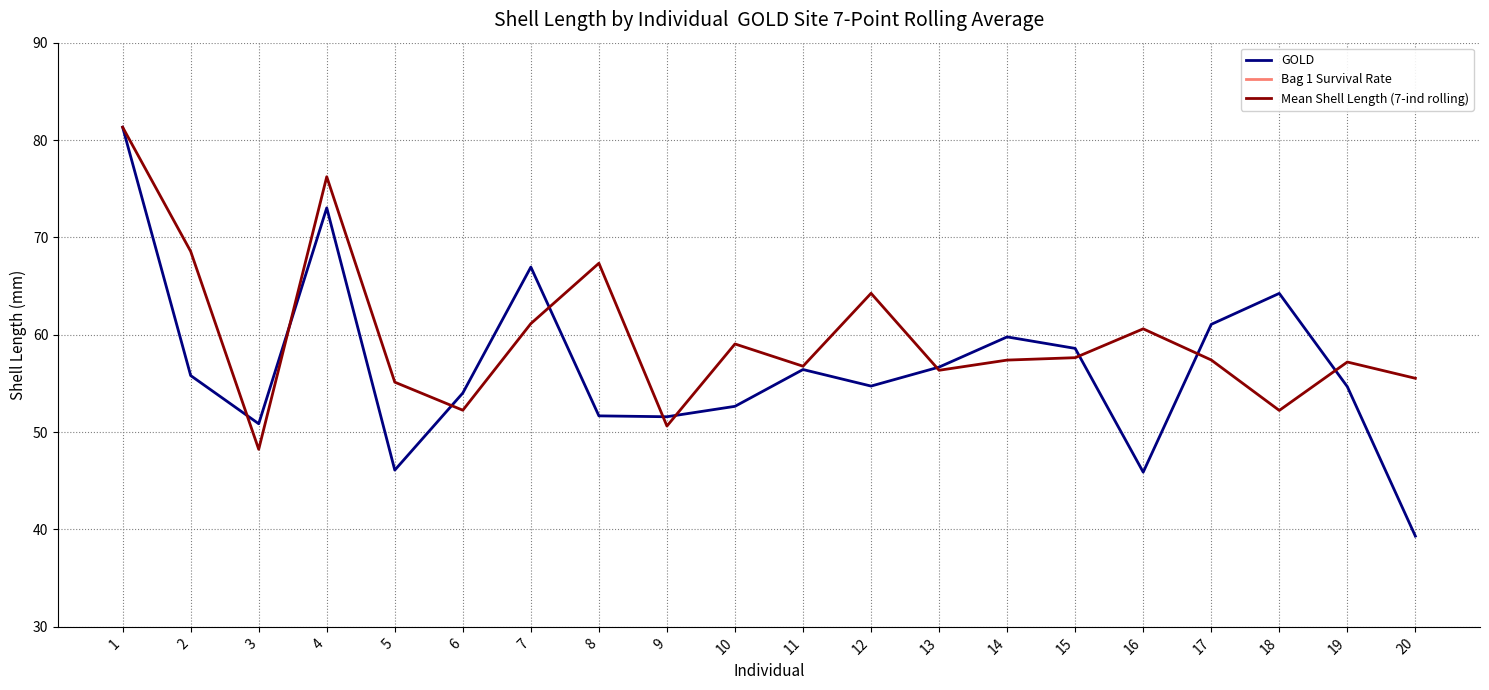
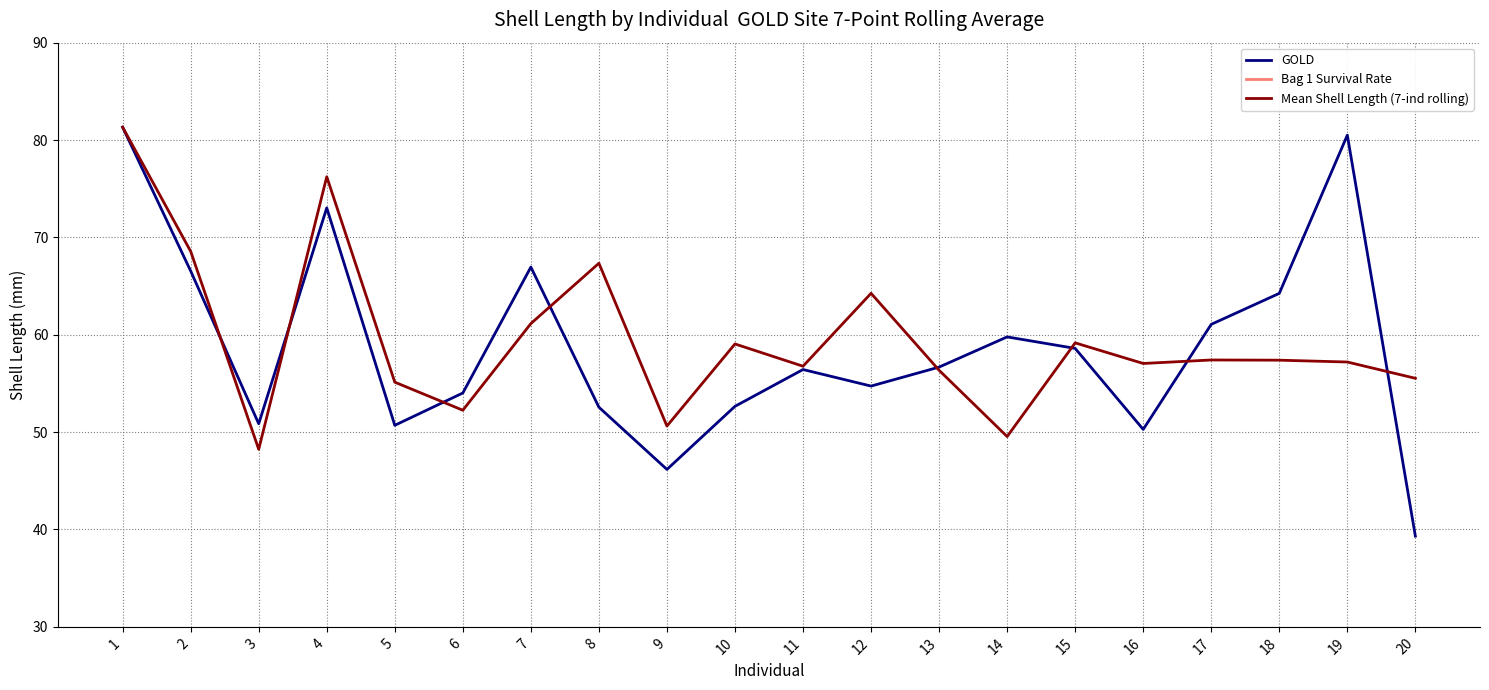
GOLD, 2: 56 -> 67
GOLD, 5: 46 -> 51
GOLD, 8: 52 -> 53
GOLD, 9: 52 -> 46
Mean Shell Length (7-ind rolling), 14: 57 -> 50
Mean Shell Length (7-ind rolling), 15: 58 -> 59
GOLD, 16: 46 -> 50
Mean Shell Length (7-ind rolling), 16: 61 -> 57
Mean Shell Length (7-ind rolling), 18: 52 -> 57
GOLD, 19: 55 -> 81
